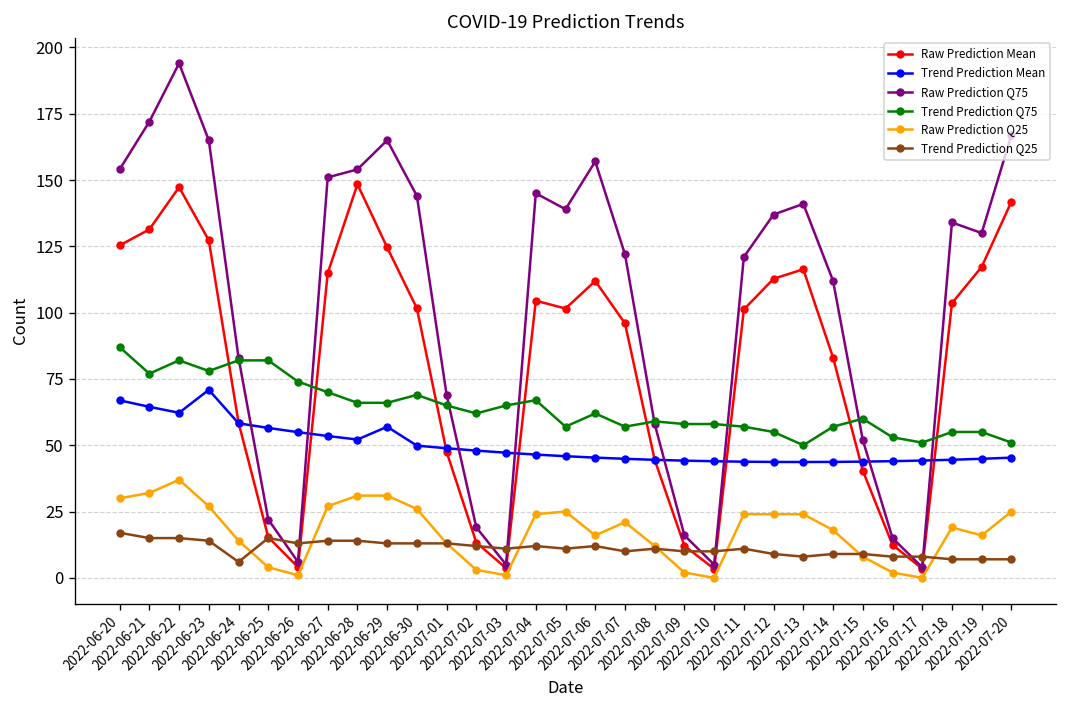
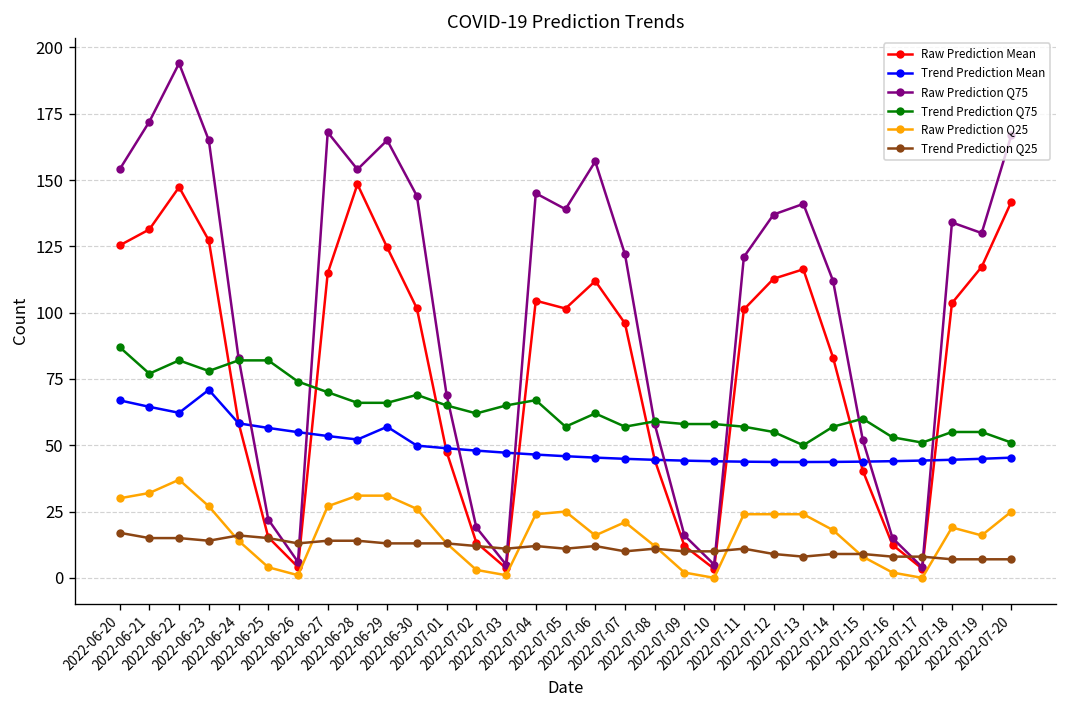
Trend Prediction Q25, 2022-06-24: 6 -> 16
Raw Prediction Q75, 2022-06-27: 151 -> 168
